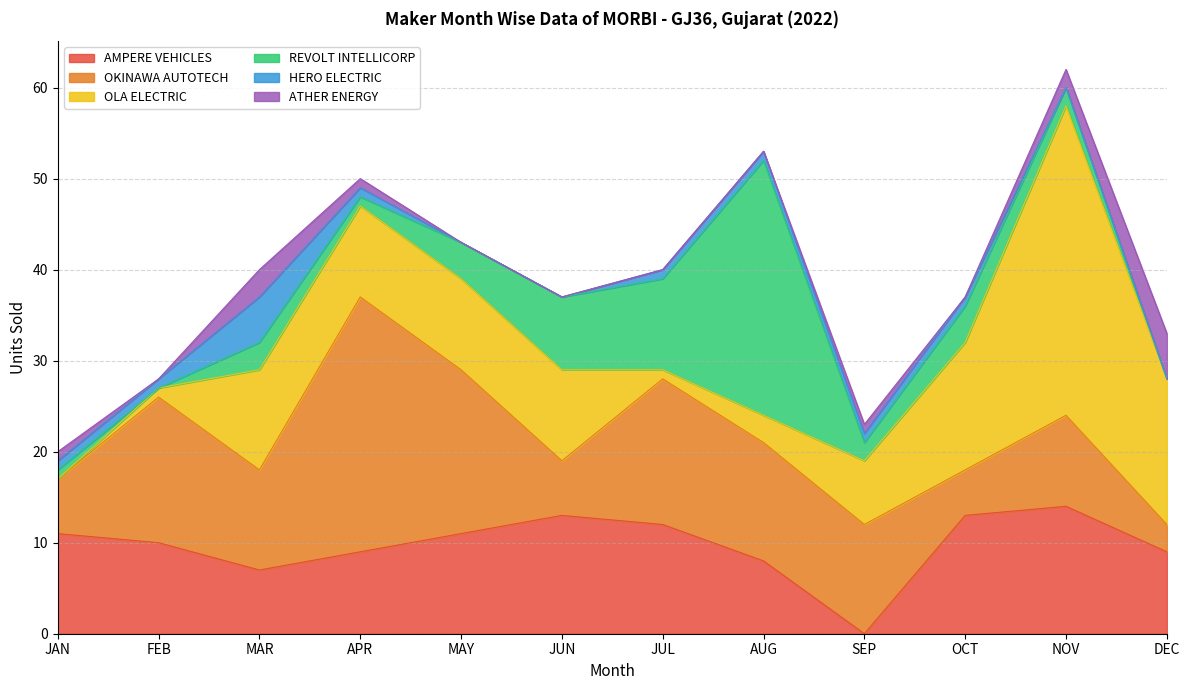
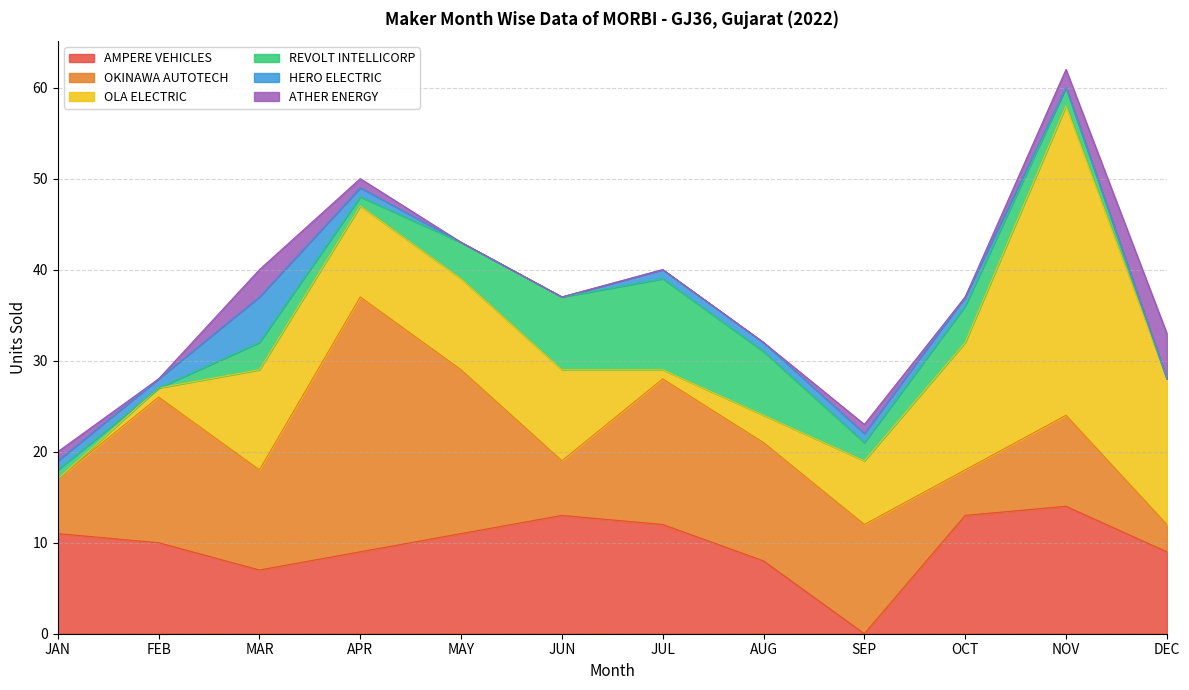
REVOLT INTELLICORP, AUG: 28 -> 7
